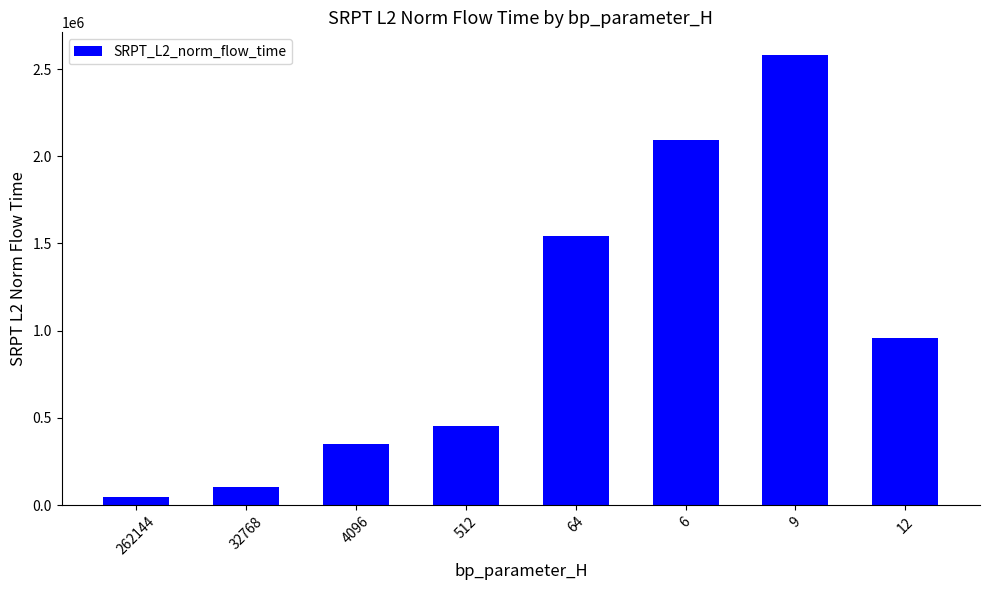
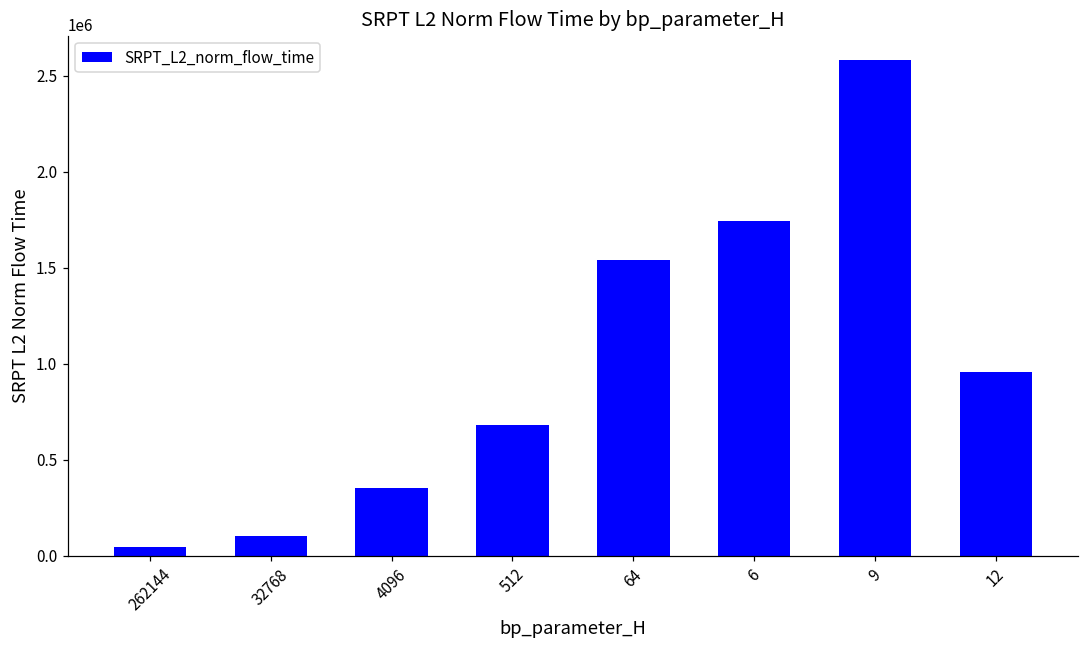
512: 460000 -> 680000
6: 2090000 -> 1750000
